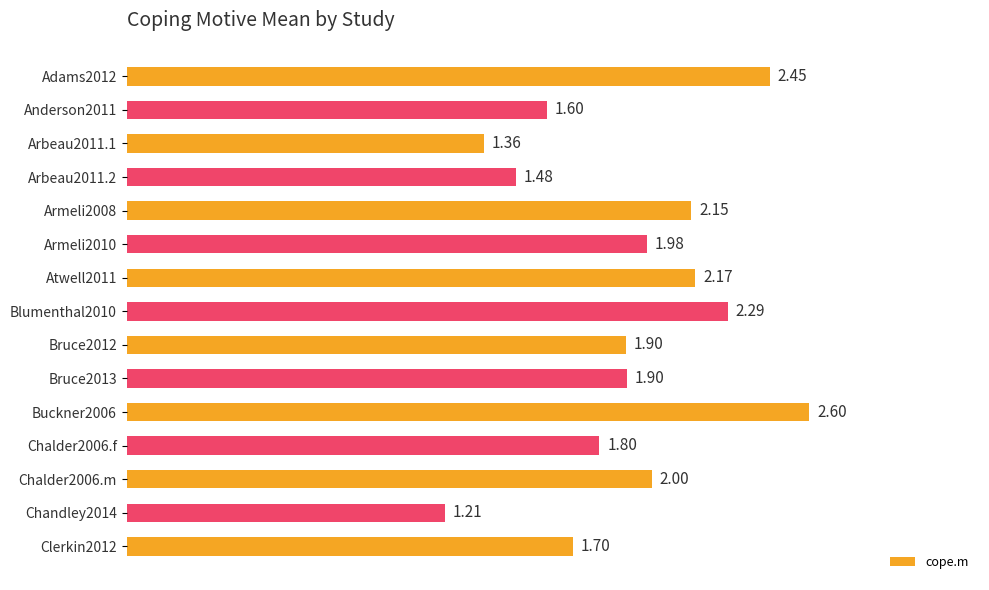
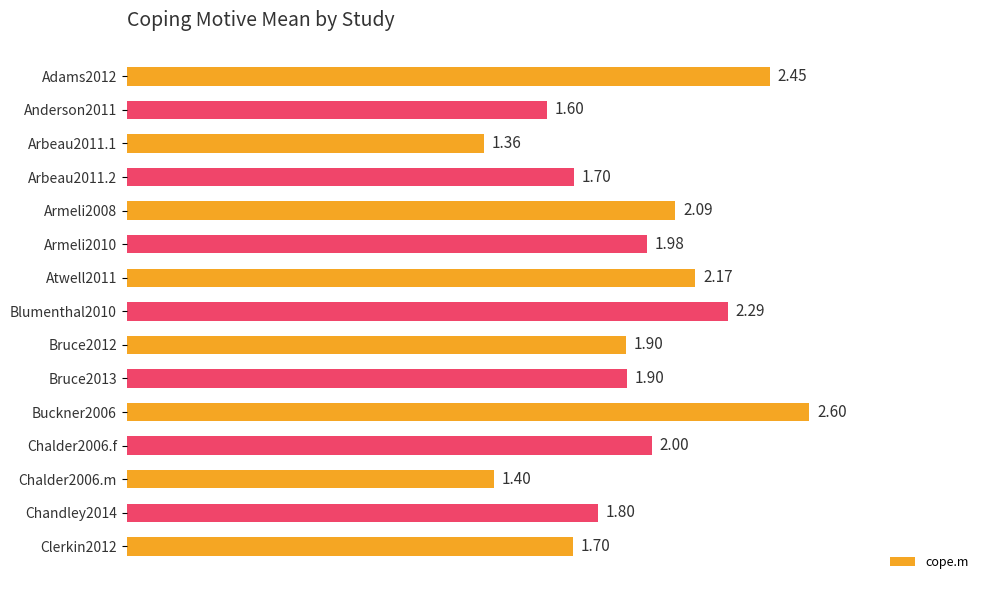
Arbeau2011.2: 1.48 -> 1.70
Armeli2008: 2.15 -> 2.09
Chalder2006.f: 1.80 -> 2.00
Chalder2006.m: 2.00 -> 1.40
Chandley2014: 1.21 -> 1.80
